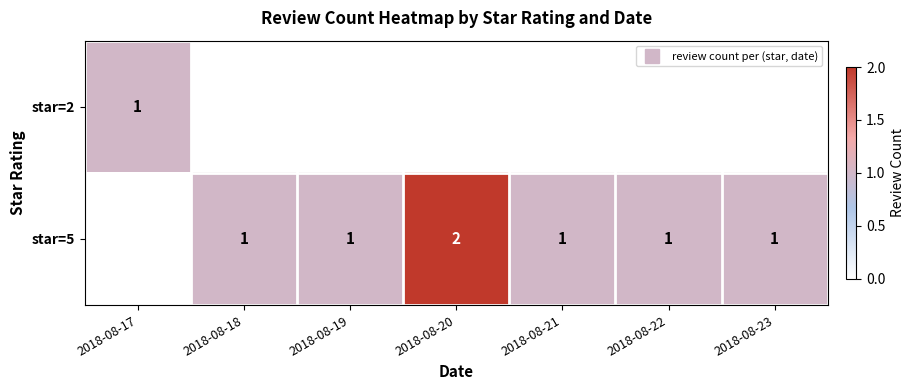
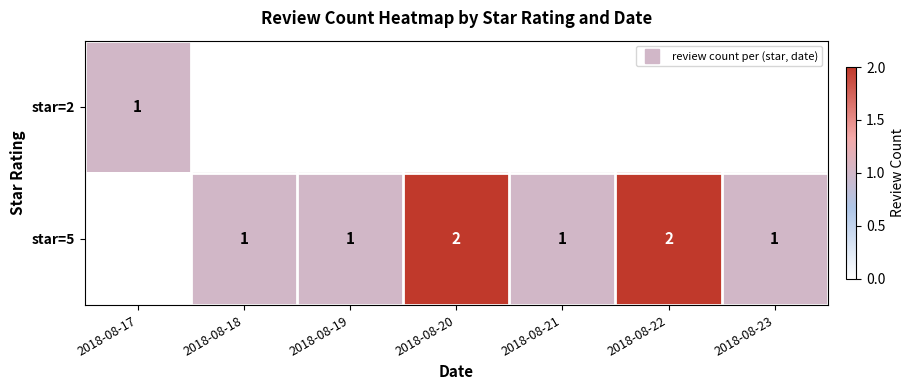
star=5, 2018-08-22: 1 -> 2
